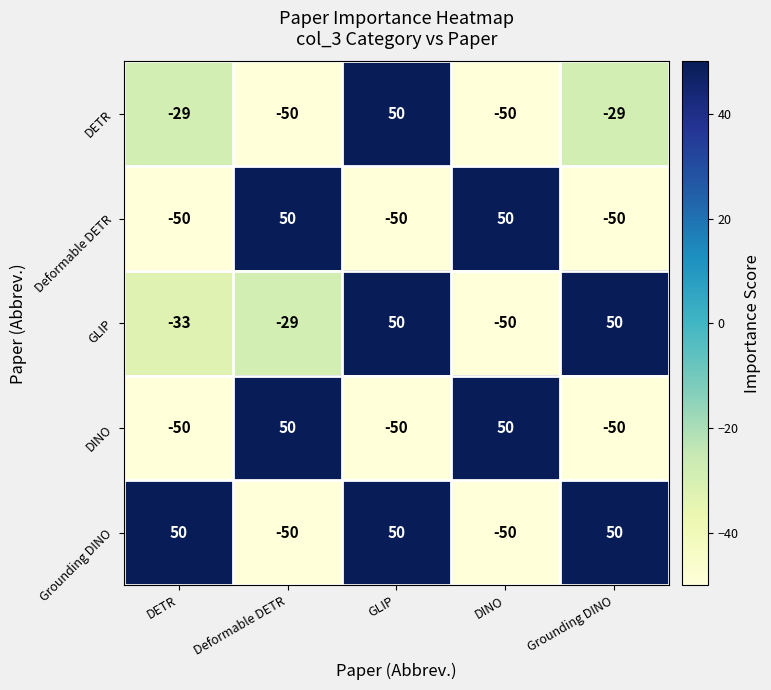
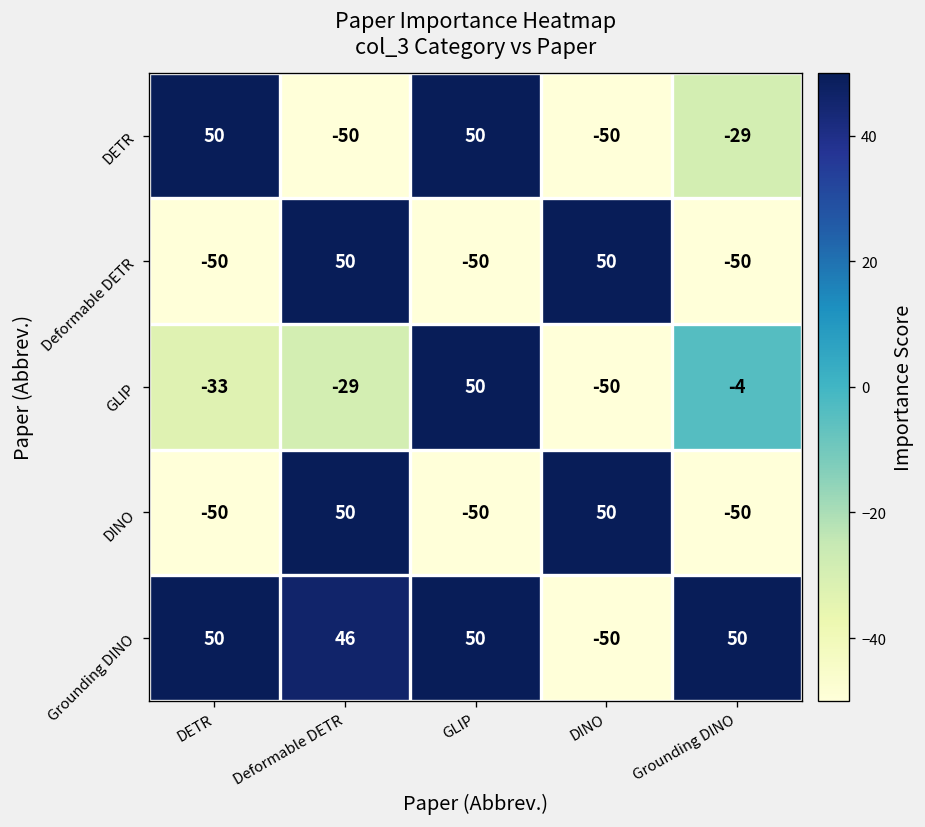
DETR, DETR: -29 -> 50
GLIP, Grounding DINO: 50 -> -4
Grounding DINO, Deformable DETR: -50 -> 46
